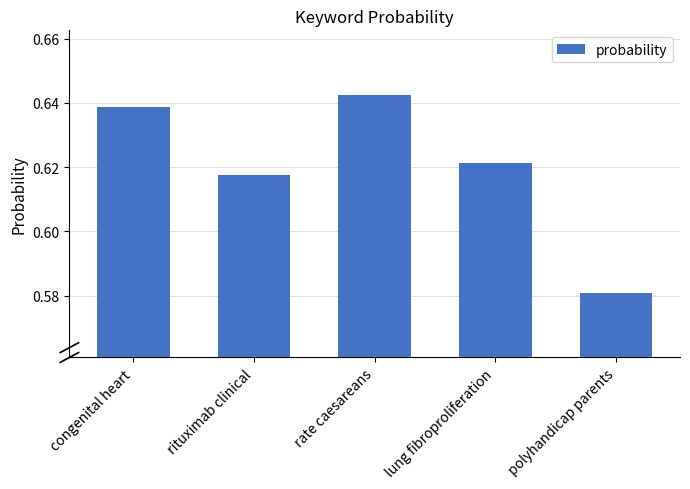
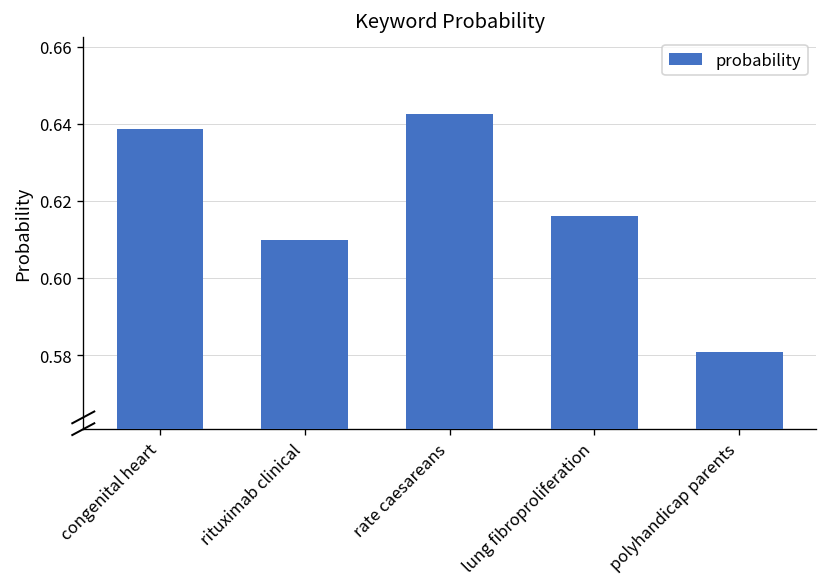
rituximab clinical: 0.618 -> 0.610
lung fibroproliferation: 0.621 -> 0.616
